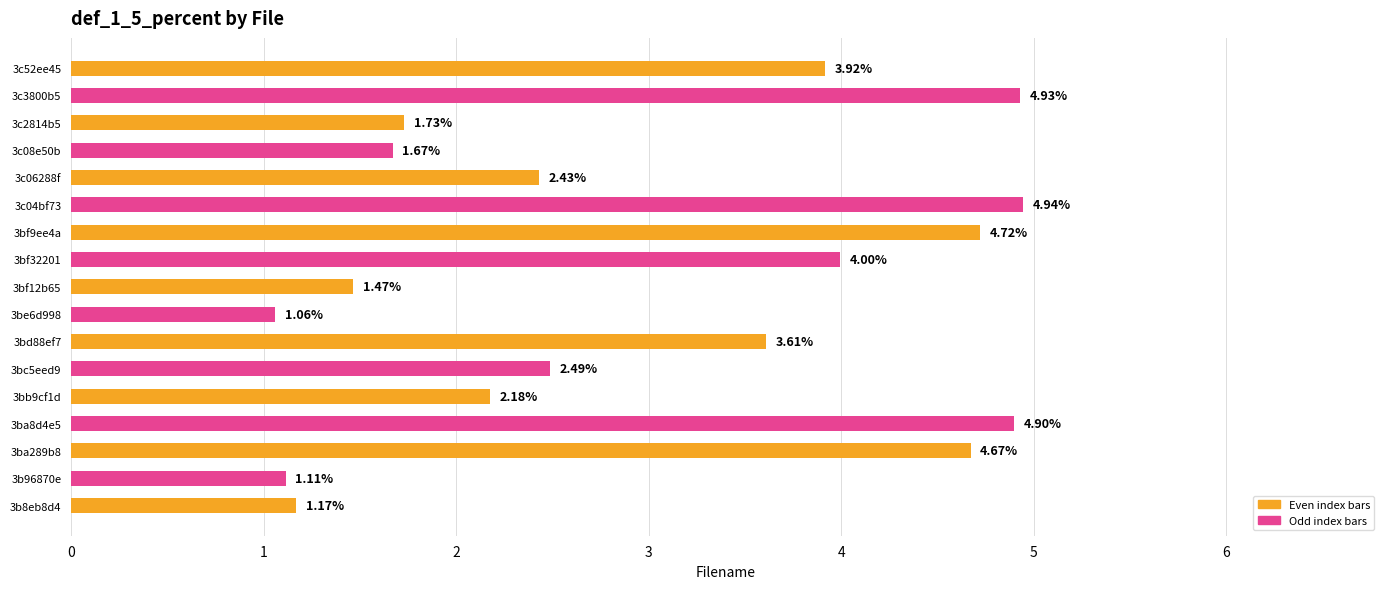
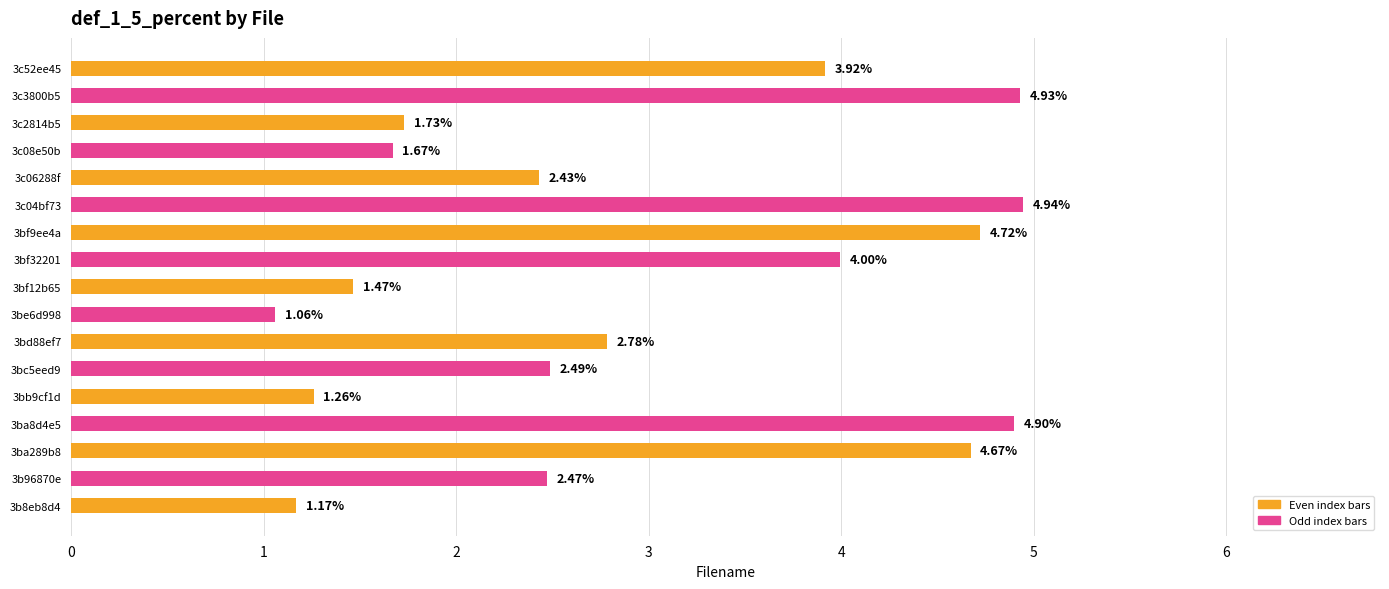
3bd88ef7: 3.61% -> 2.78%
3bb9cf1d: 2.18% -> 1.26%
3b96870e: 1.11% -> 2.47%
